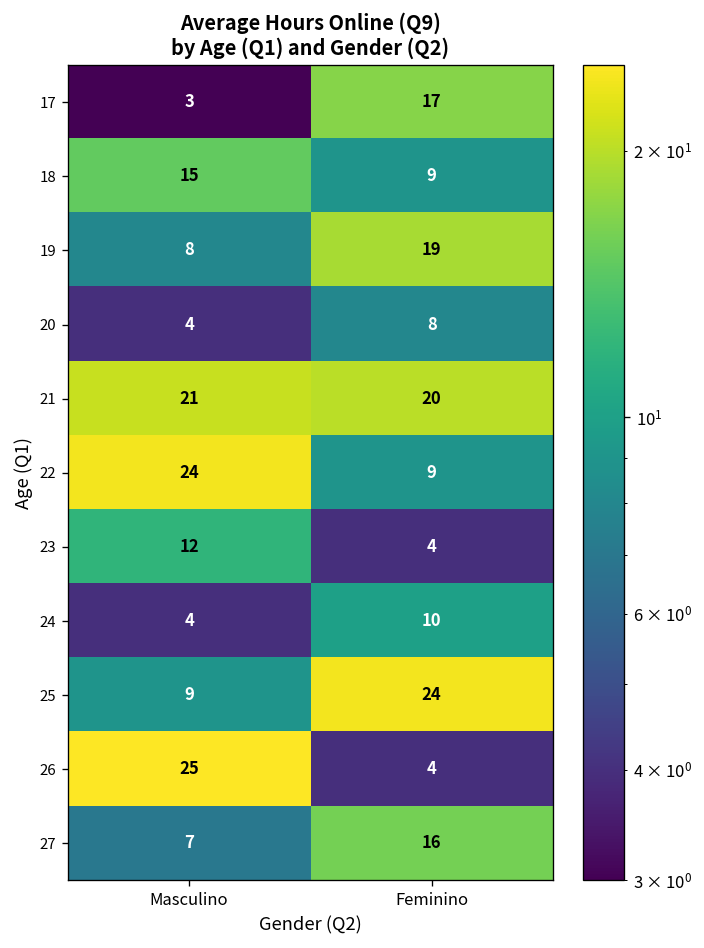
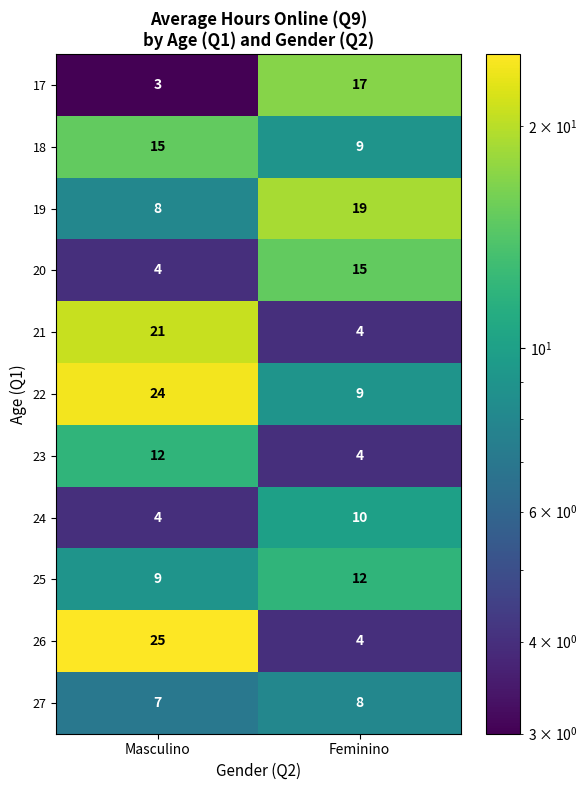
20, Feminino: 8 -> 15
21, Feminino: 20 -> 4
25, Feminino: 24 -> 12
27, Feminino: 16 -> 8
